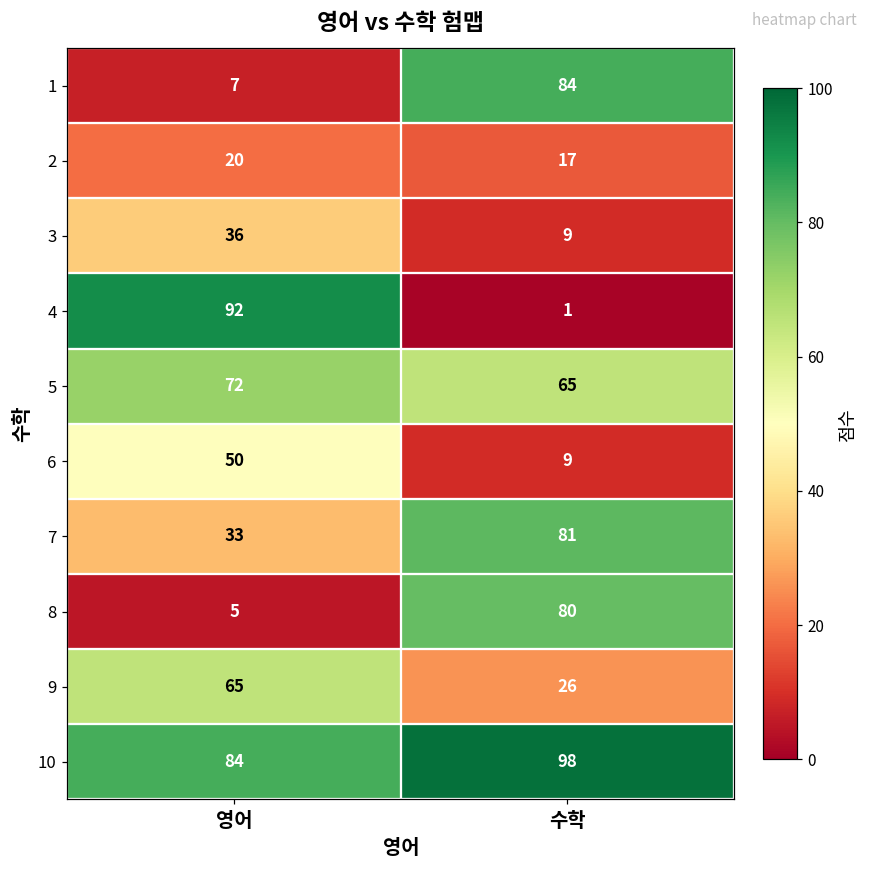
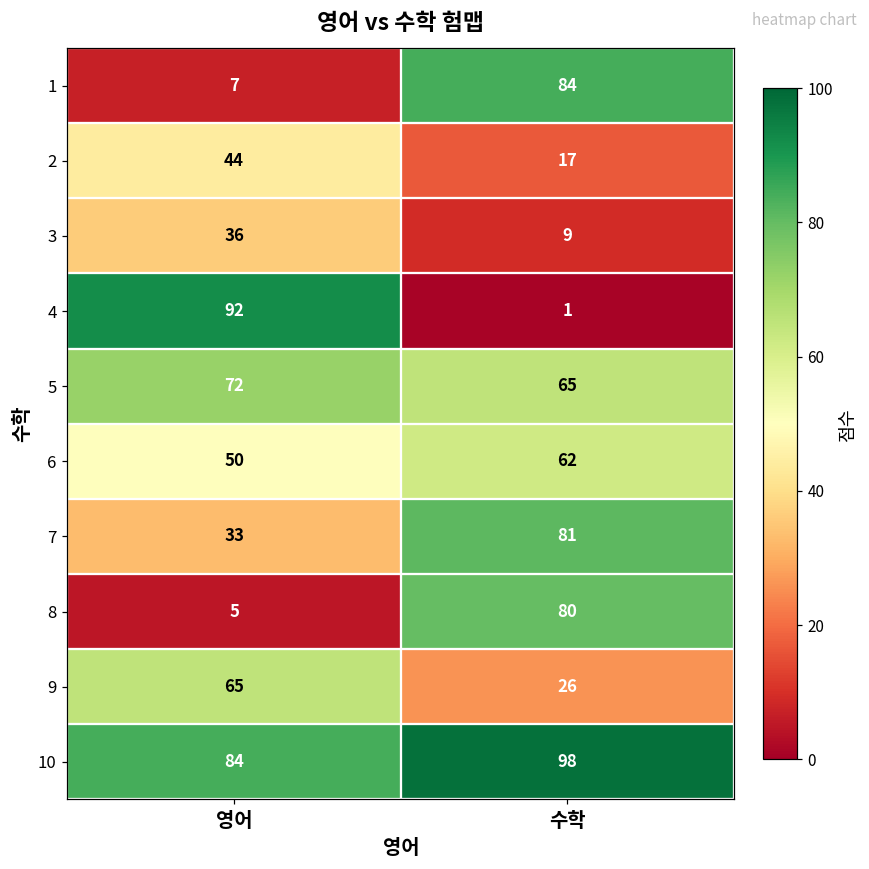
2, 영어: 20 -> 44
6, 수학: 9 -> 62
